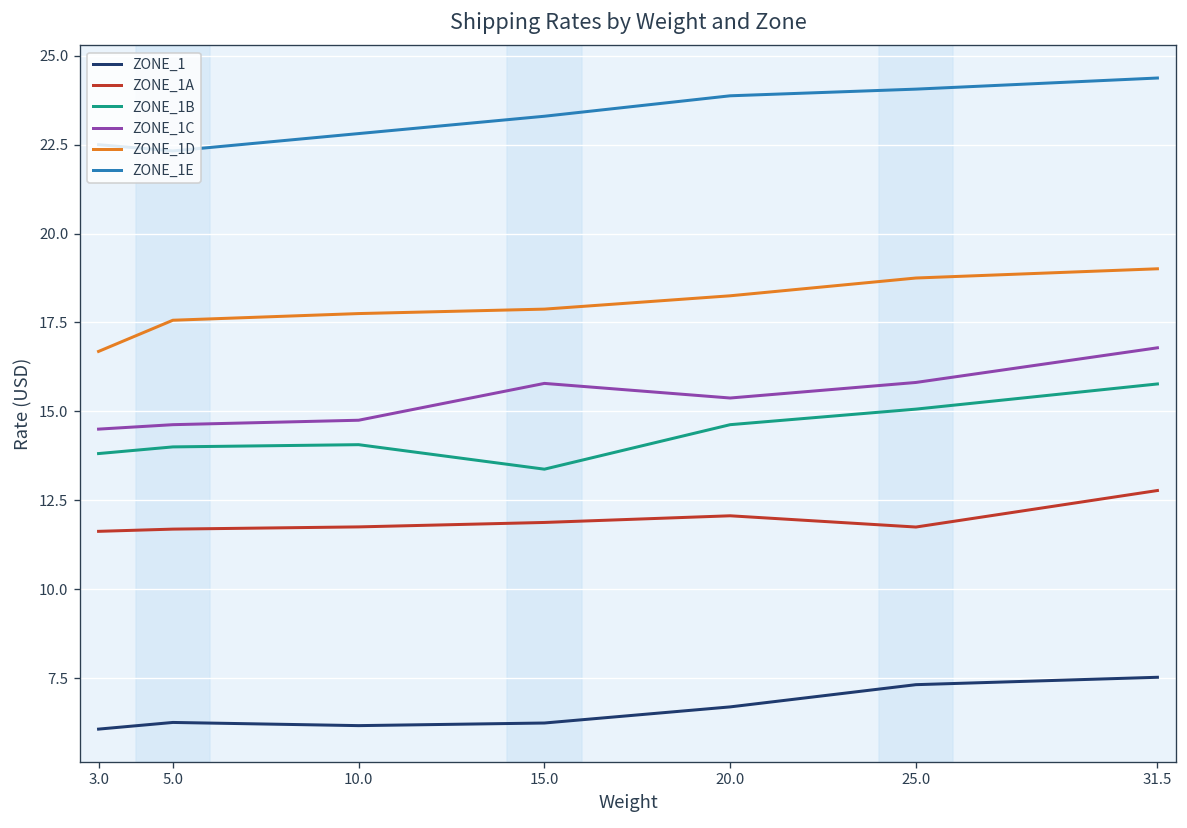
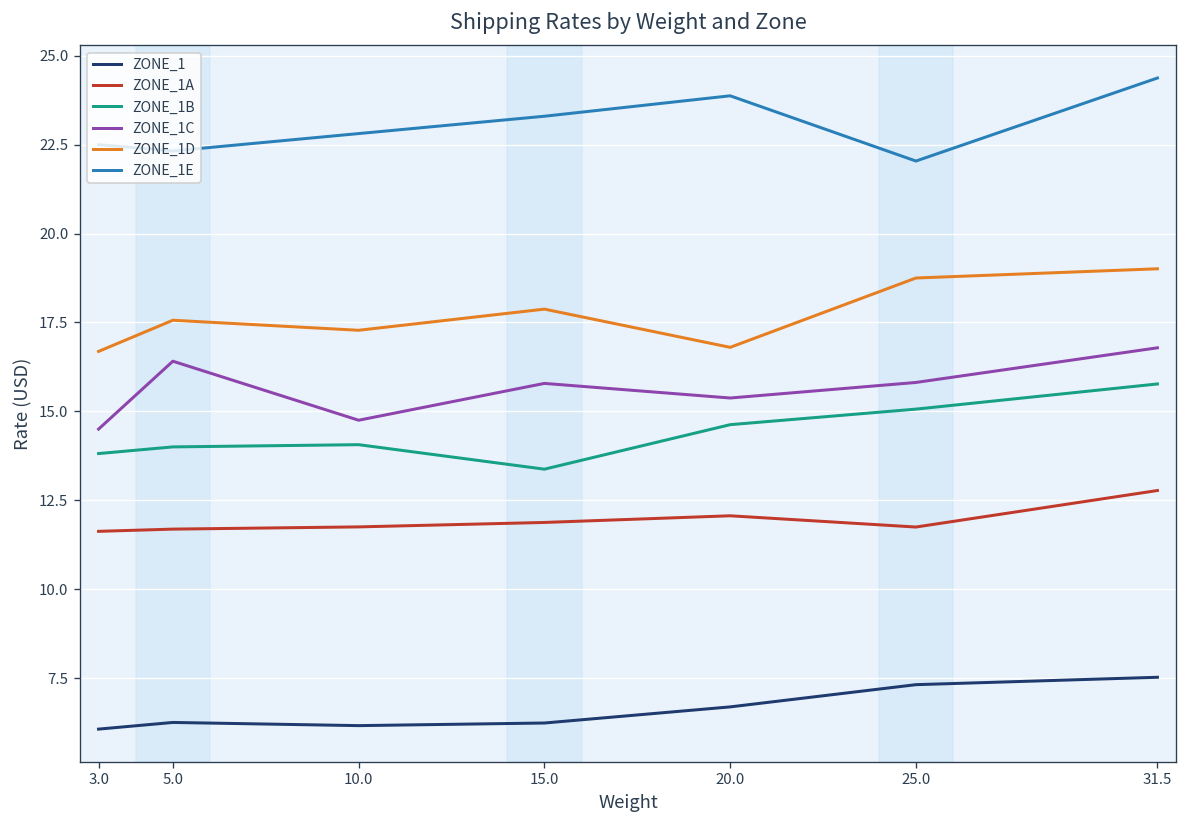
ZONE_1C, 5.0: 14.6 -> 16.4
ZONE_1D, 10.0: 17.8 -> 17.3
ZONE_1D, 20.0: 18.3 -> 16.8
ZONE_1E, 25.0: 24.1 -> 22.0
